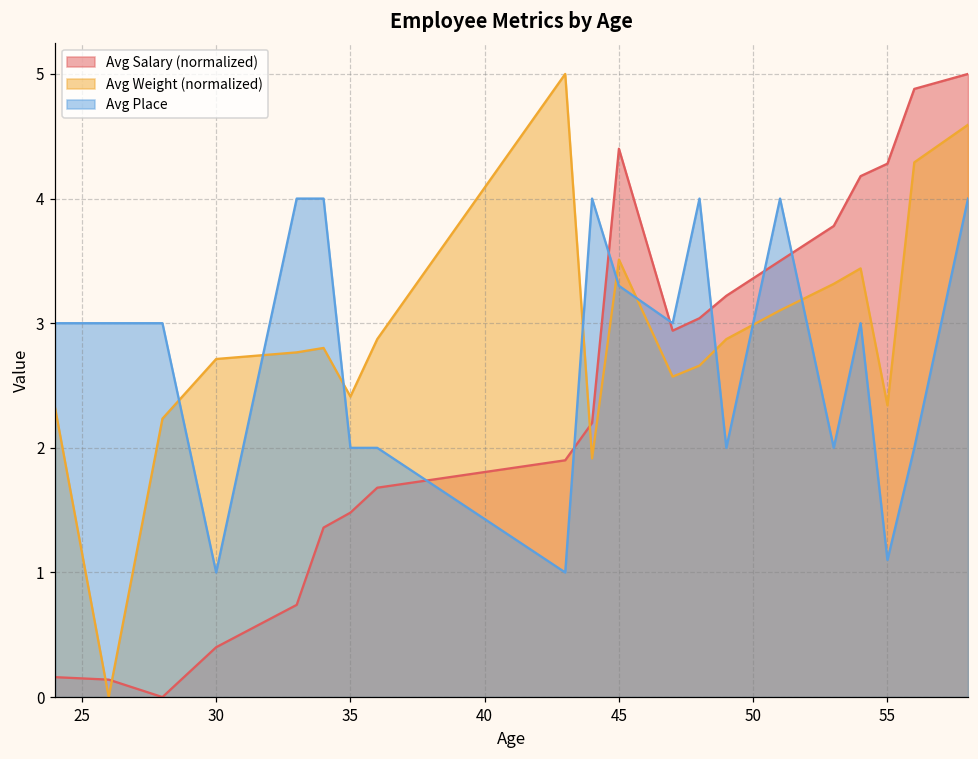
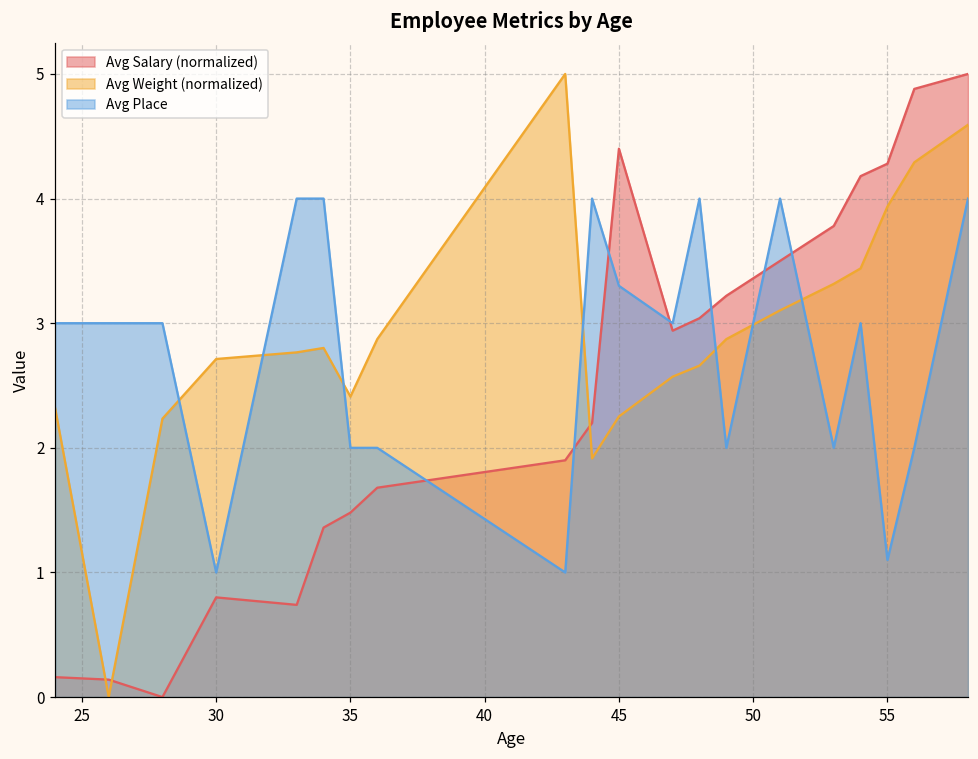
Avg Salary (normalized), 30: 0.40 -> 0.80
Avg Weight (normalized), 45: 3.51 -> 2.25
Avg Weight (normalized), 55: 2.34 -> 3.94
